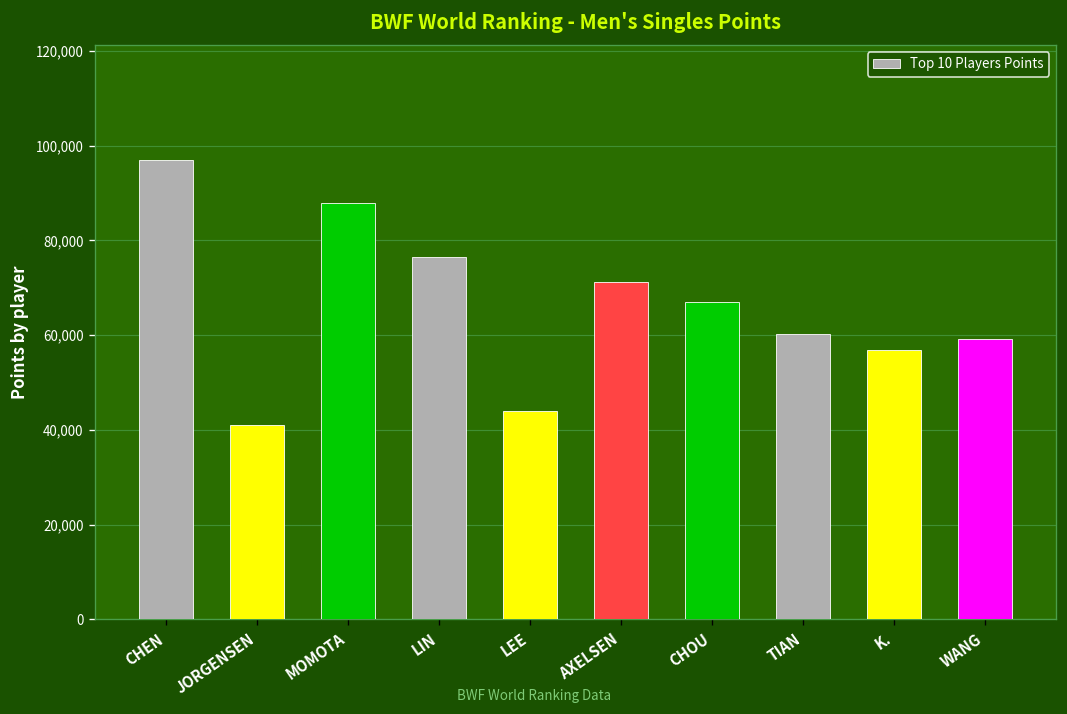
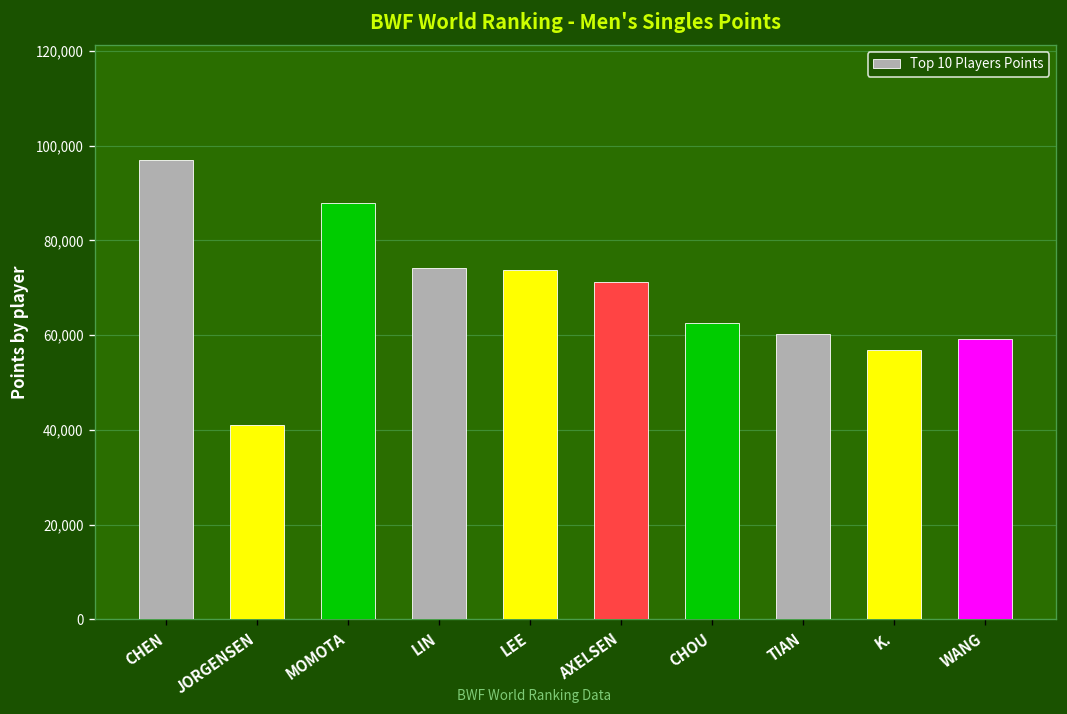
LIN: 76,000 -> 74,000
LEE: 44,000 -> 74,000
CHOU: 67,000 -> 63,000
